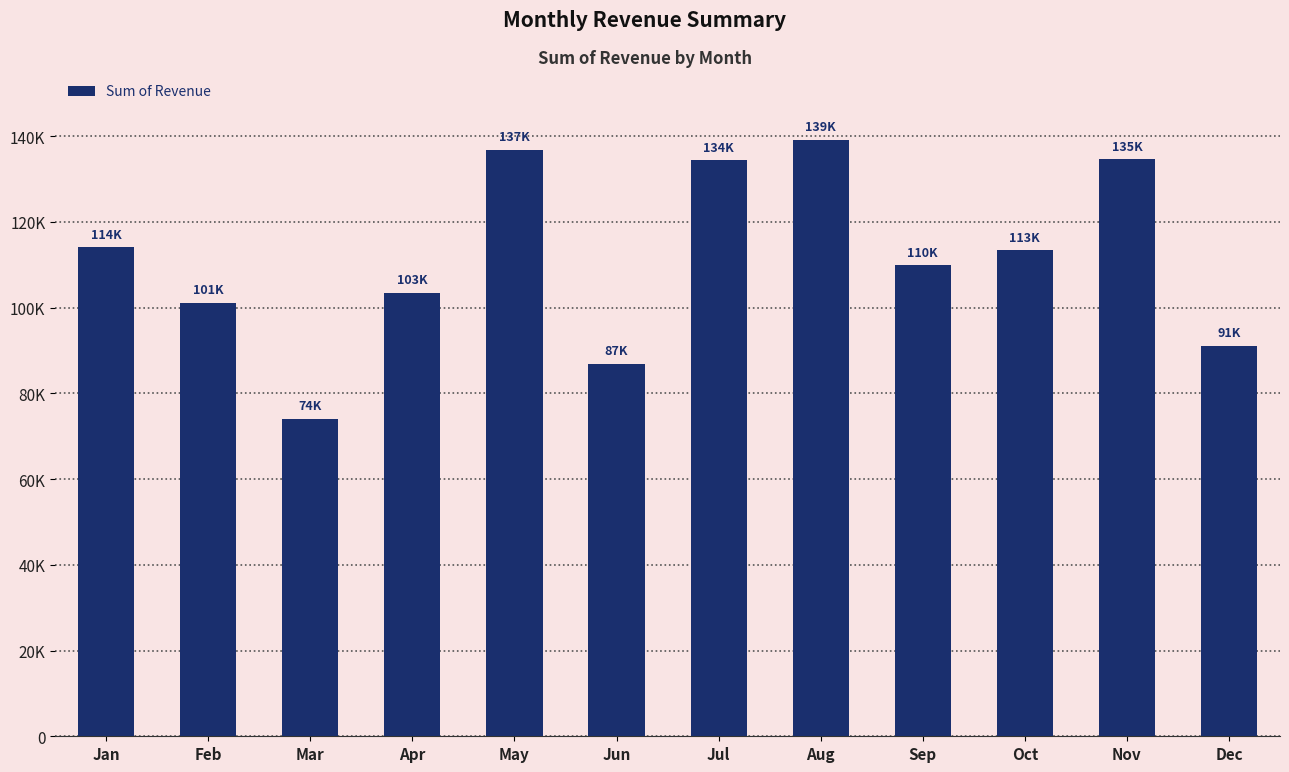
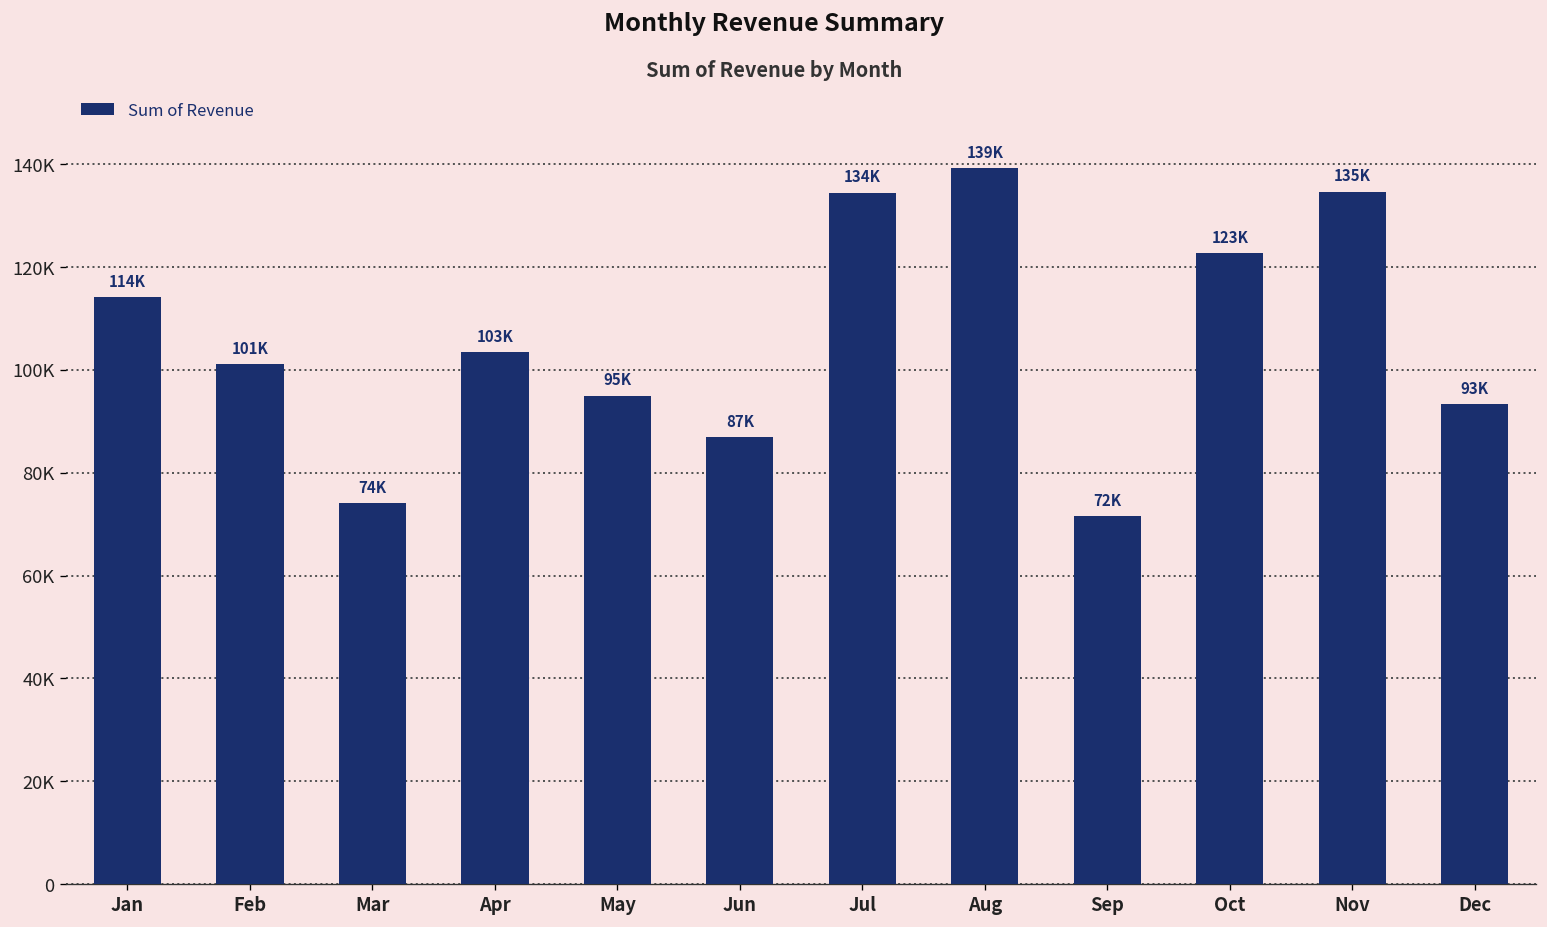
May: 137K -> 95K
Sep: 110K -> 72K
Oct: 113K -> 123K
Dec: 91K -> 93K
